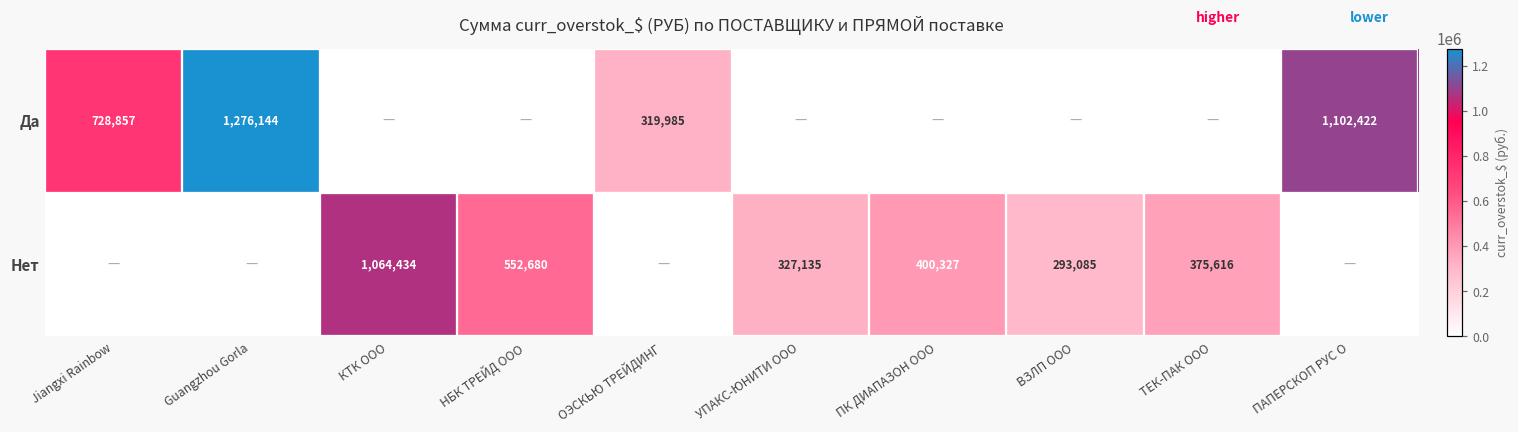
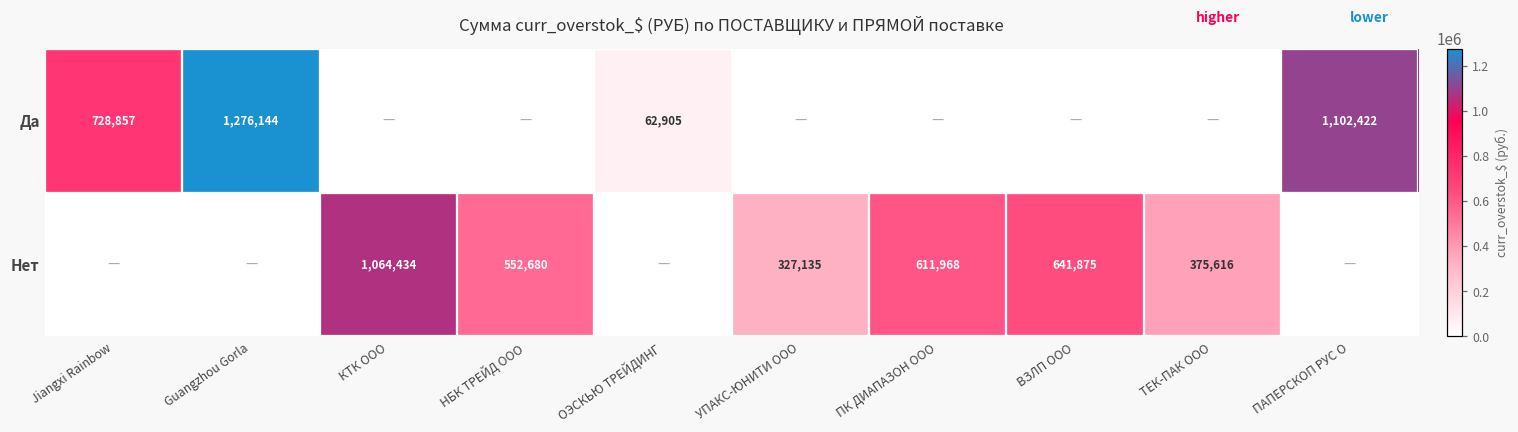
Да, ОЭСКЬЮ ТРЕЙДИНГ: 319,985 -> 62,905
Нет, ПК ДИАПАЗОН ООО: 400,327 -> 611,968
Нет, ВЗЛП ООО: 293,085 -> 641,875
